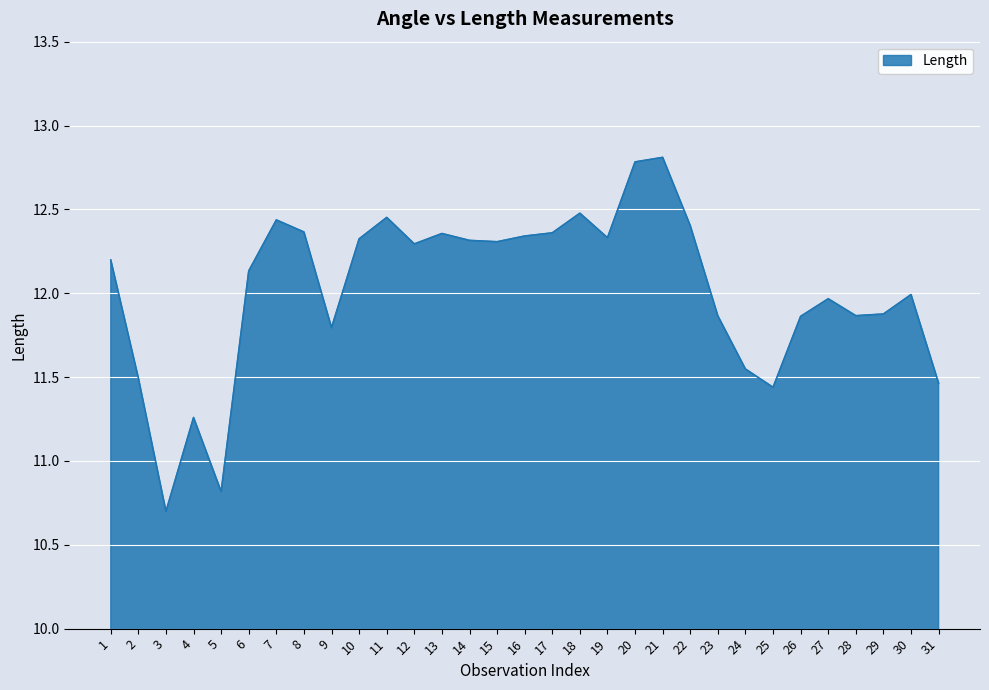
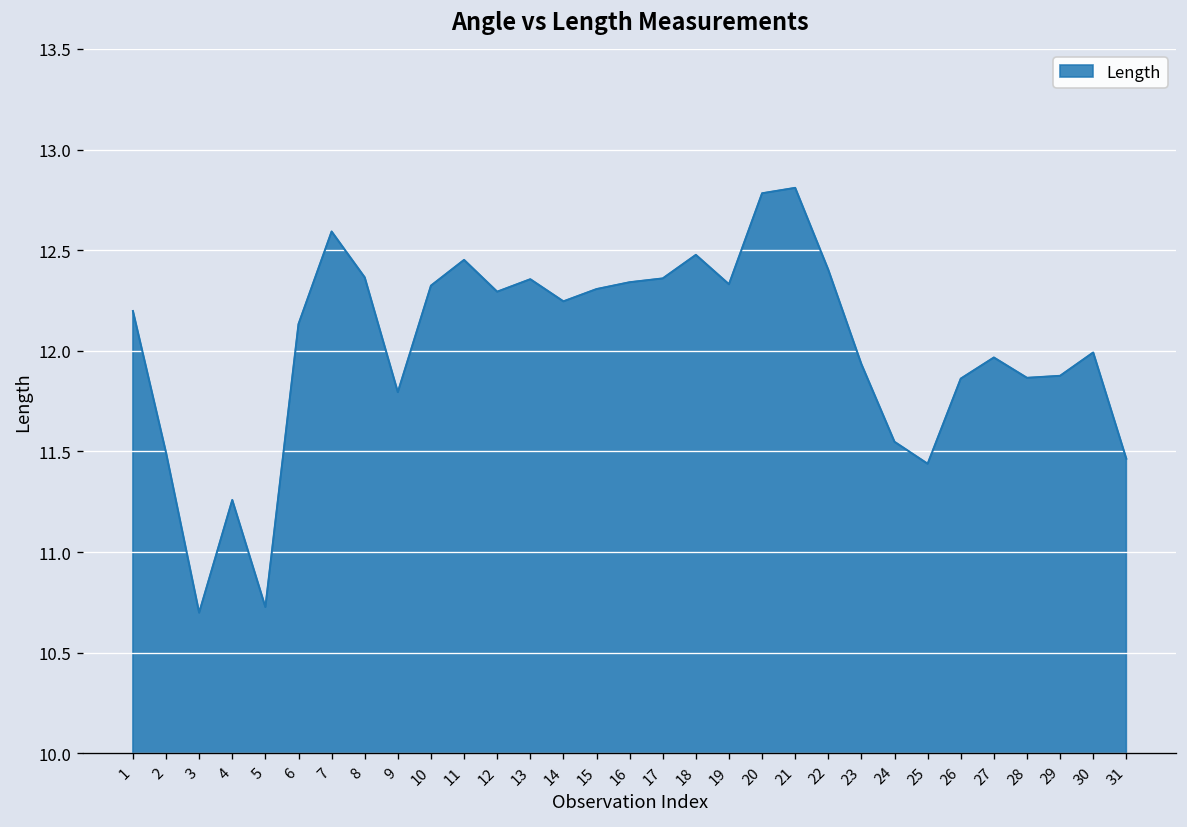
5: 10.82 -> 10.73
7: 12.44 -> 12.59
14: 12.32 -> 12.25
23: 11.87 -> 11.93
